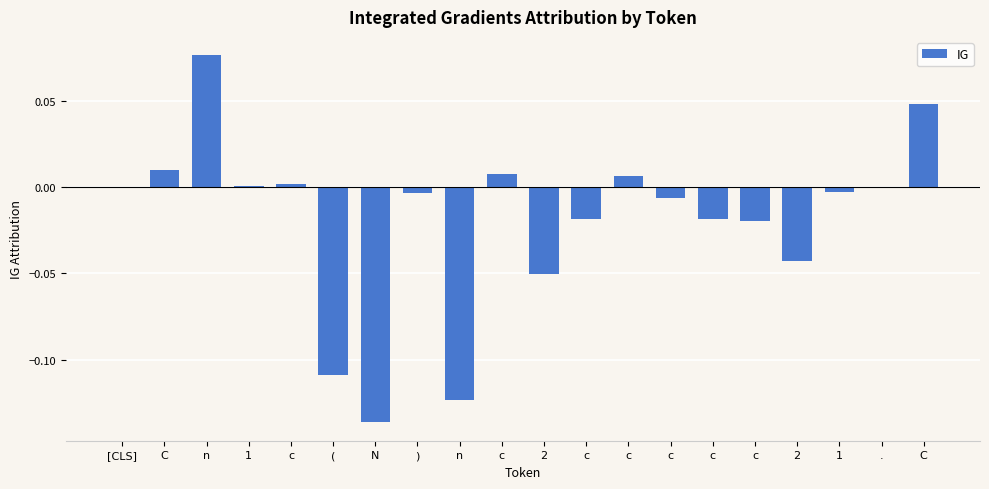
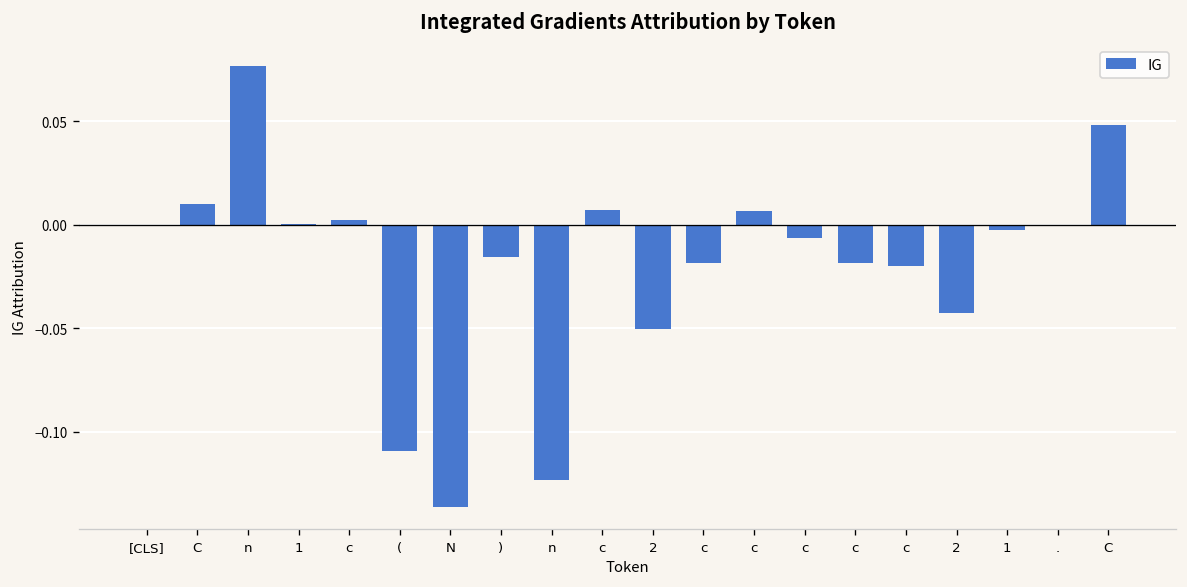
): -0.003 -> -0.015
